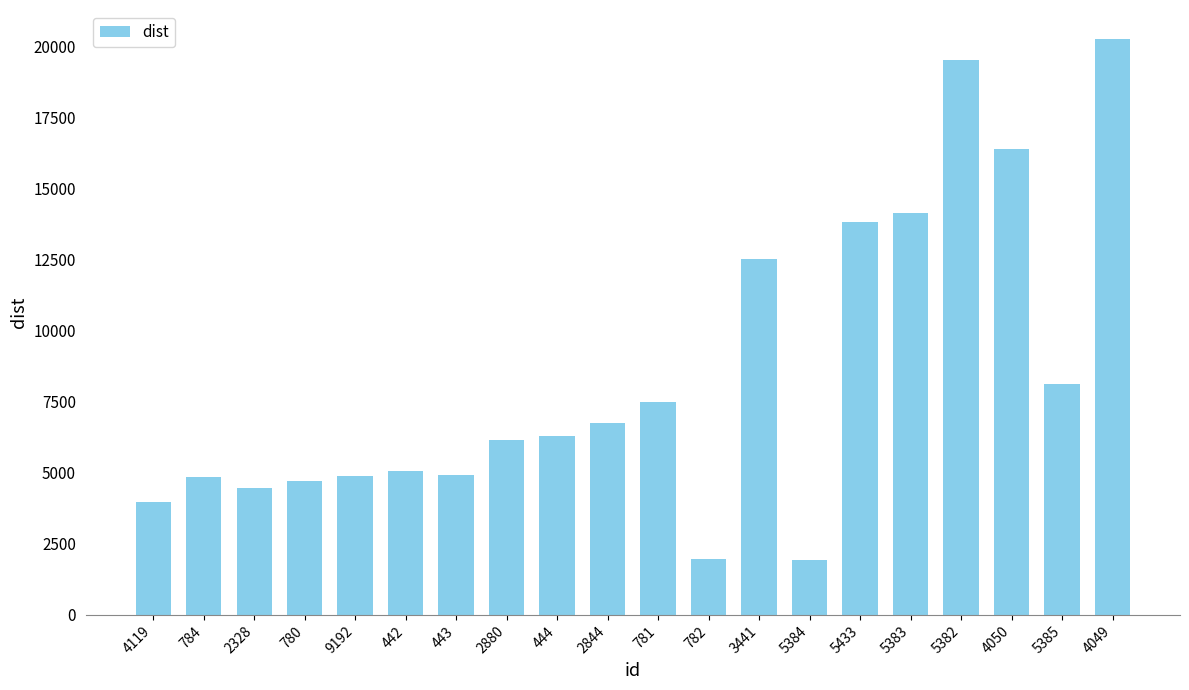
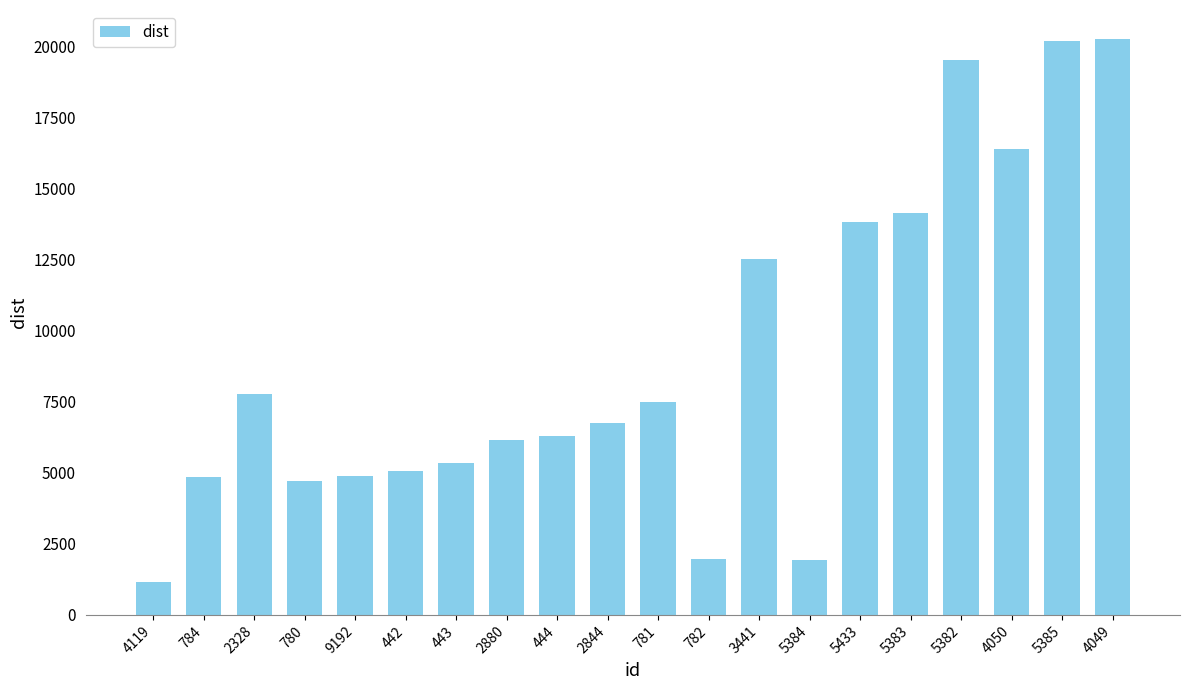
4119: 4000 -> 1100
2328: 4500 -> 7800
443: 4900 -> 5400
5385: 8100 -> 20200
